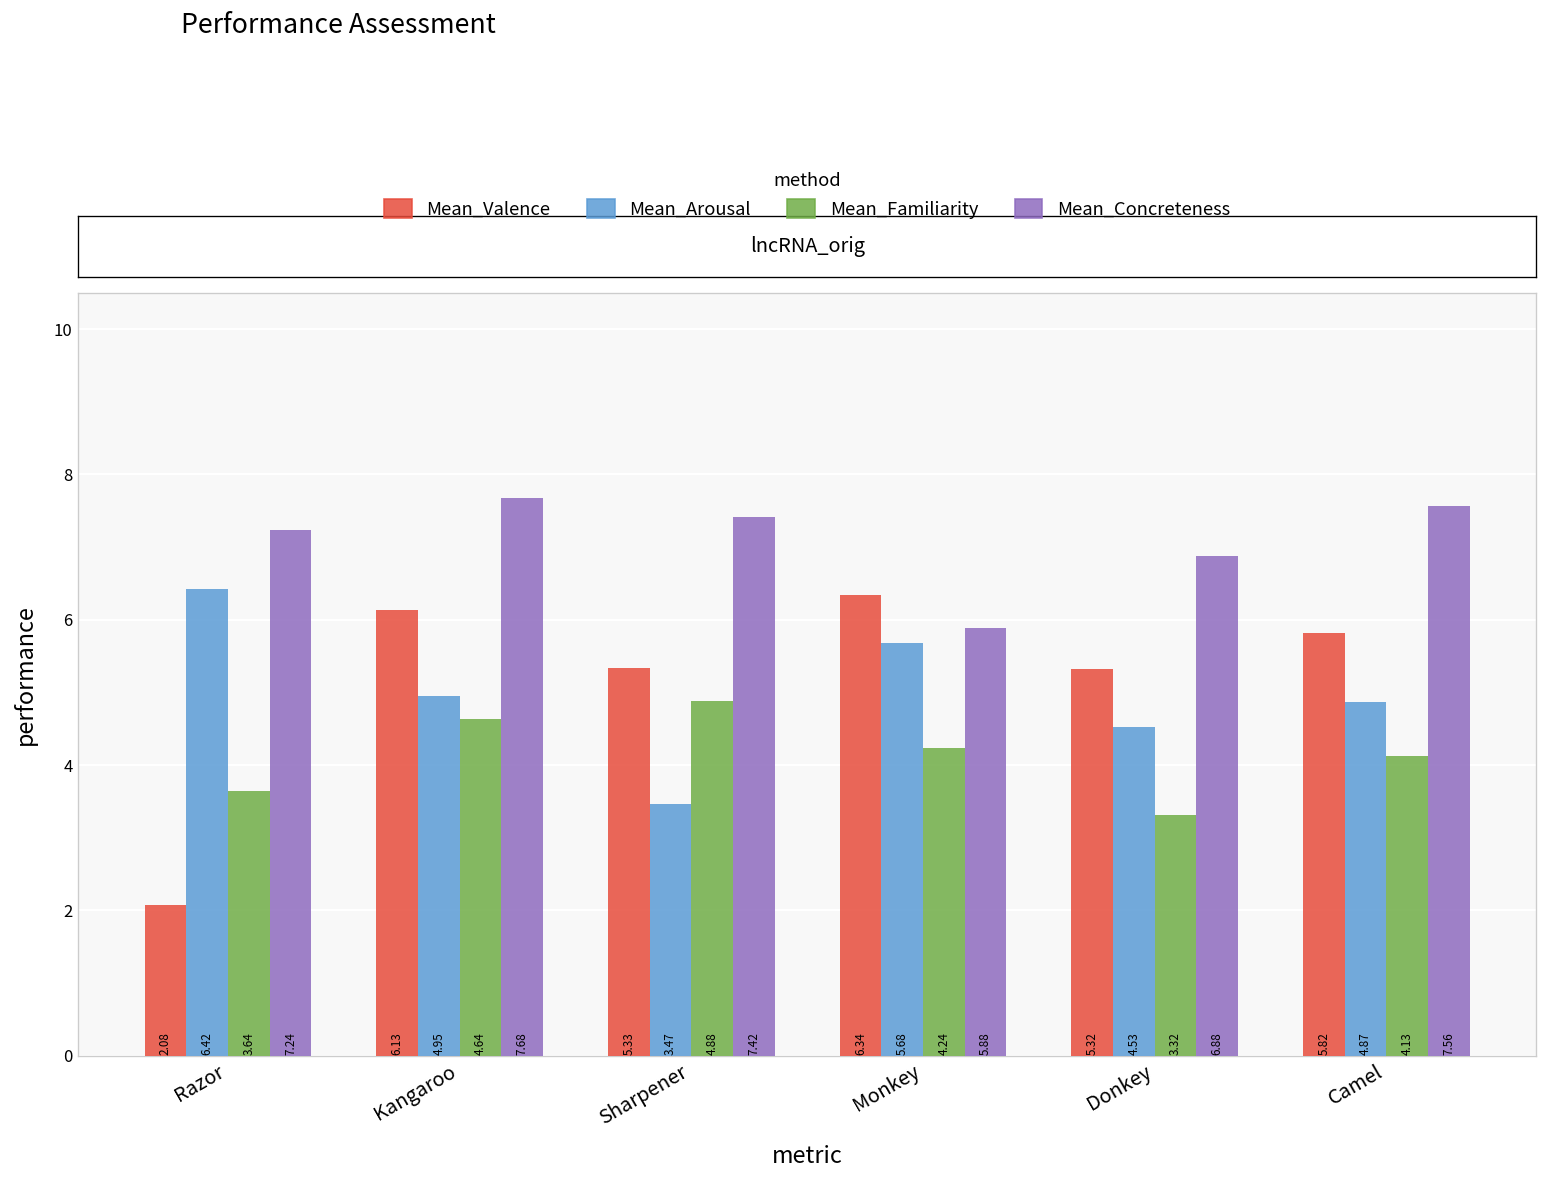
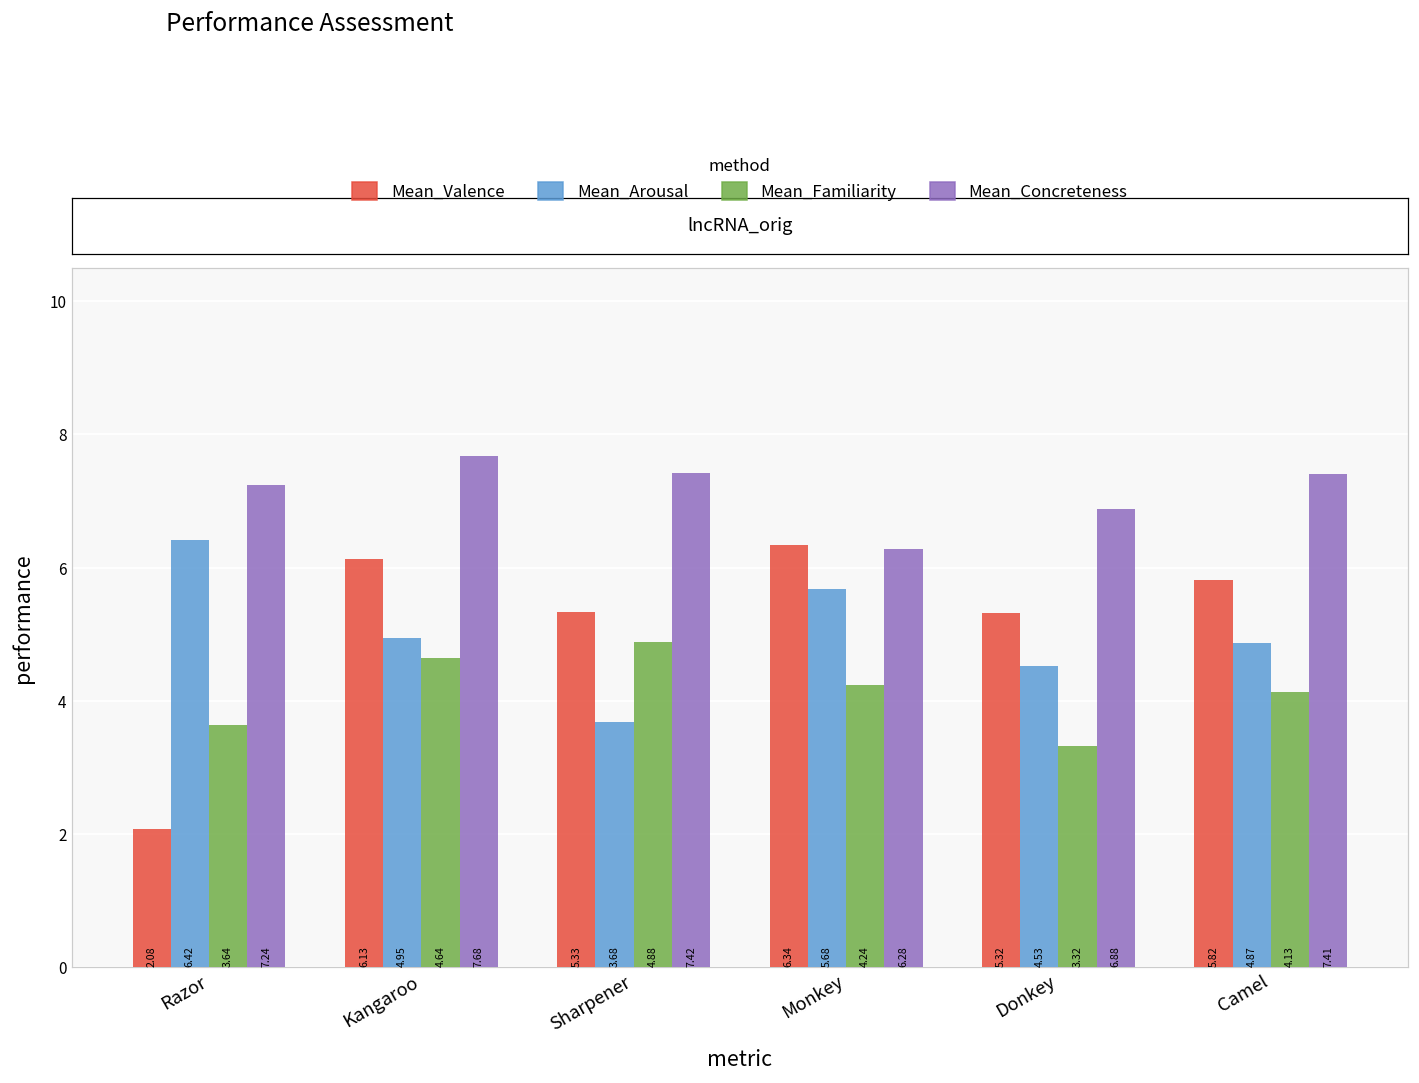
Mean_Arousal, Sharpener: 3.47 -> 3.68
Mean_Concreteness, Monkey: 5.88 -> 6.28
Mean_Concreteness, Camel: 7.56 -> 7.41
